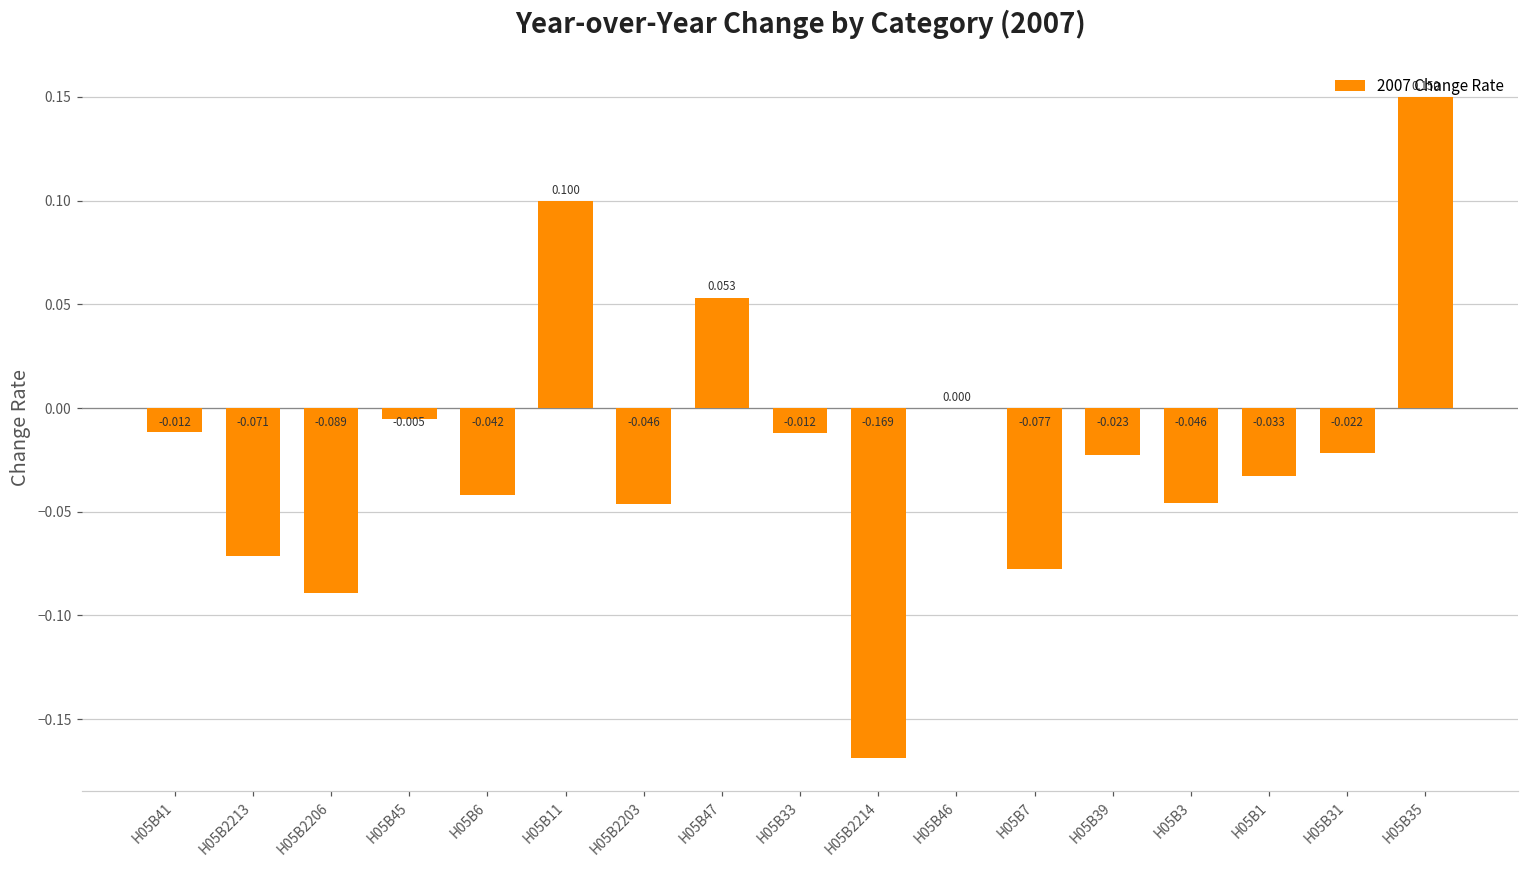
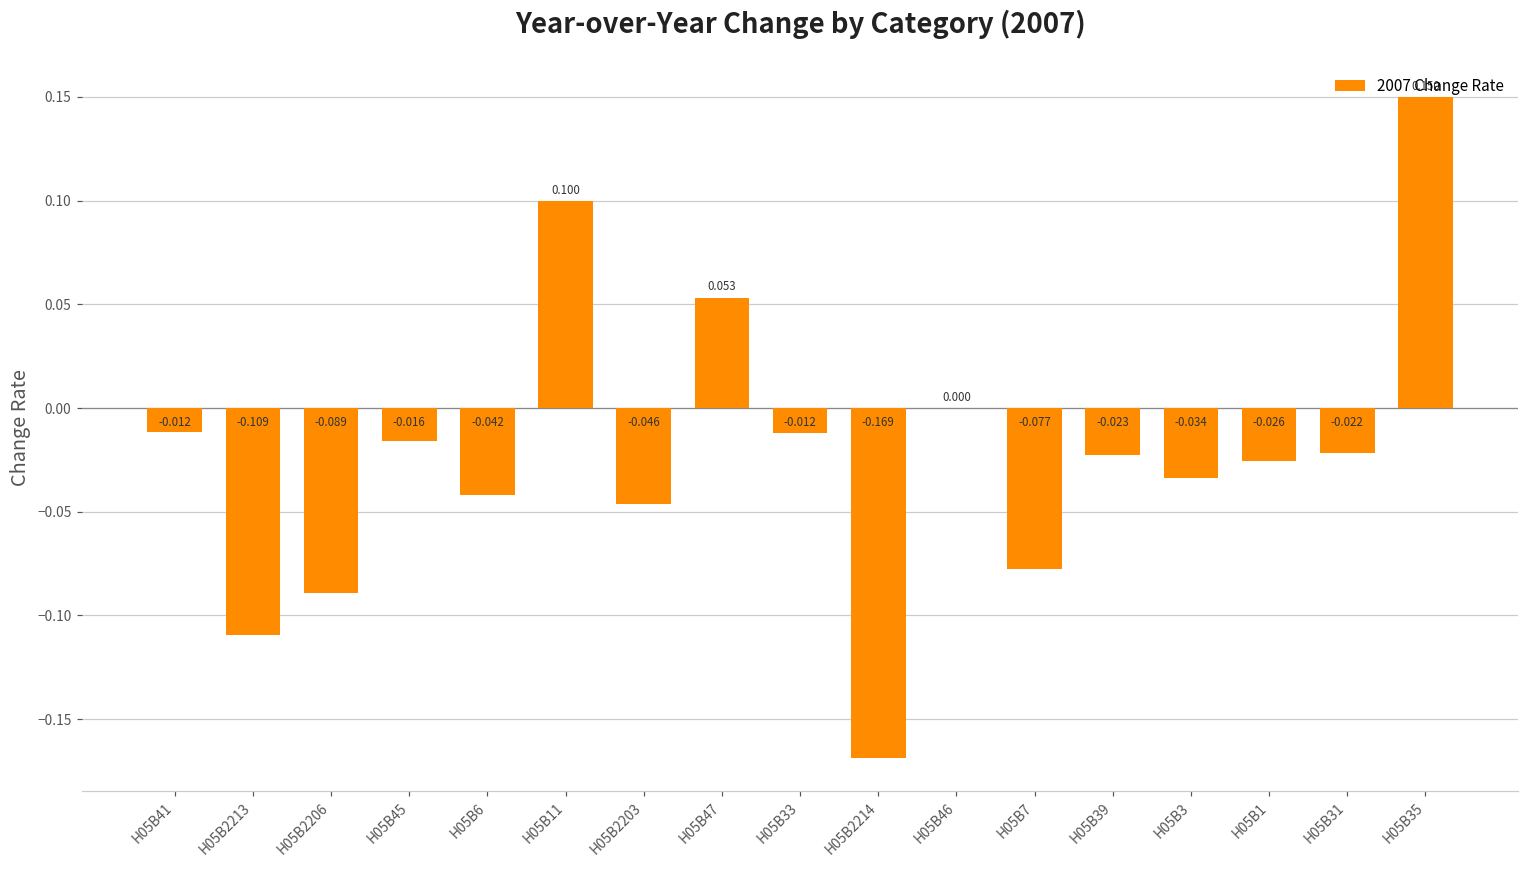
H05B2213: -0.071 -> -0.109
H05B45: -0.005 -> -0.016
H05B3: -0.046 -> -0.034
H05B1: -0.033 -> -0.026
